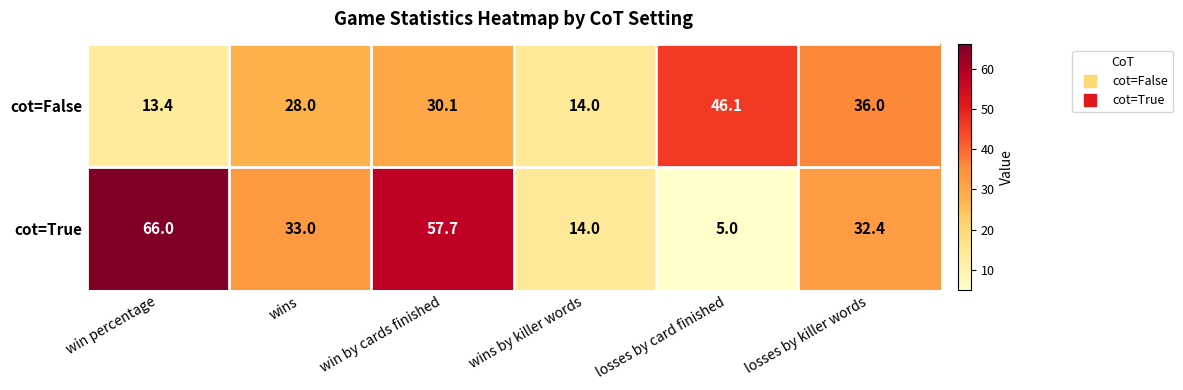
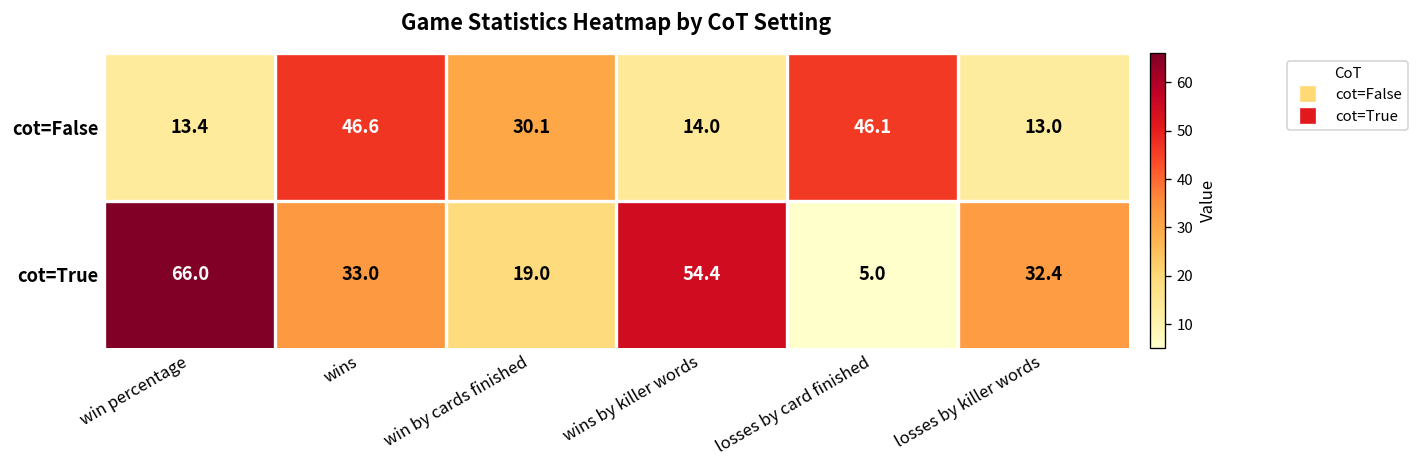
cot=False, wins: 28.0 -> 46.6
cot=False, losses by killer words: 36.0 -> 13.0
cot=True, win by cards finished: 57.7 -> 19.0
cot=True, wins by killer words: 14.0 -> 54.4
